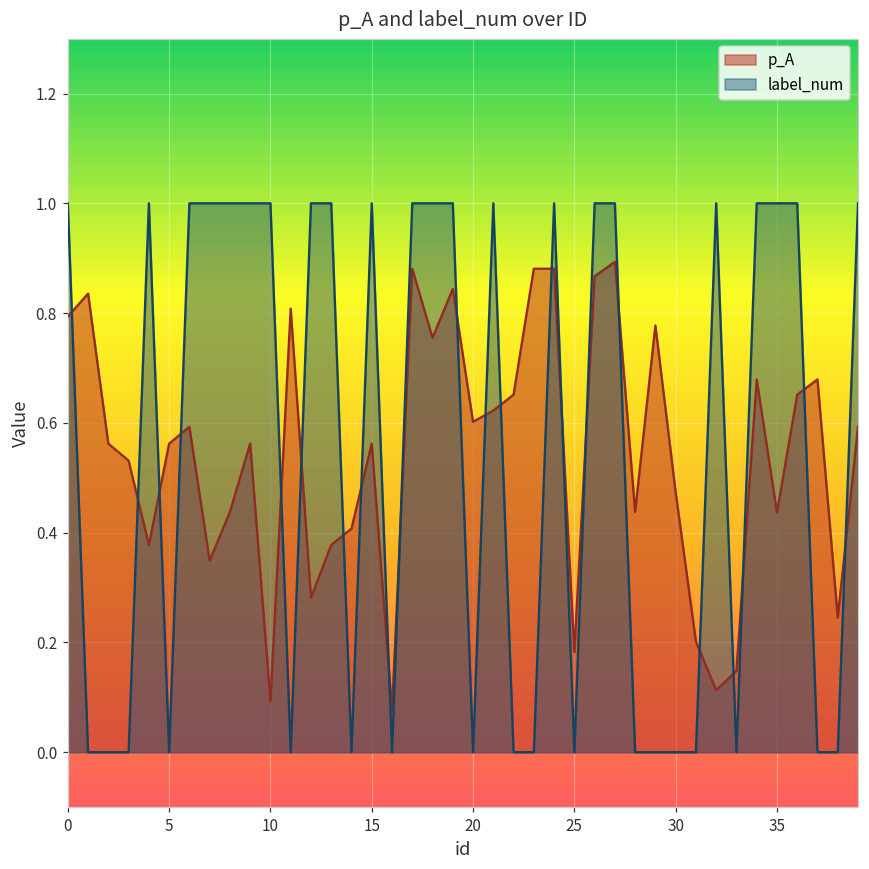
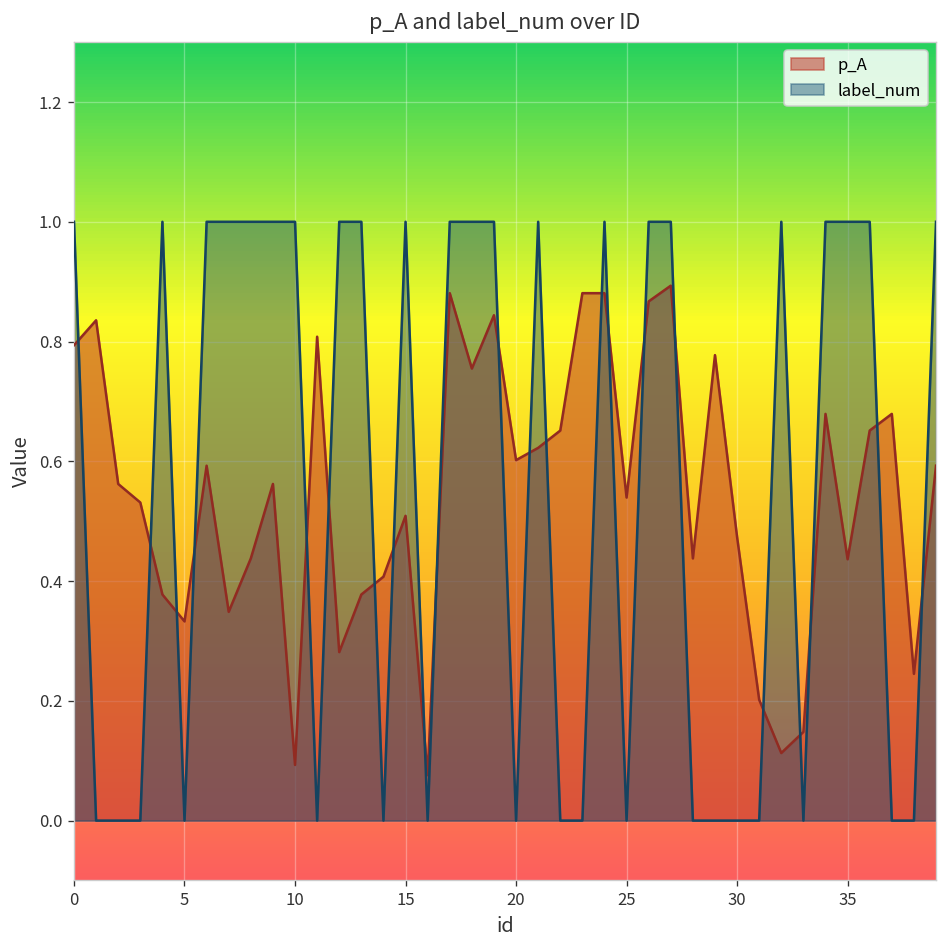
p_A, 5: 0.56 -> 0.33
p_A, 15: 0.56 -> 0.51
p_A, 25: 0.18 -> 0.54
